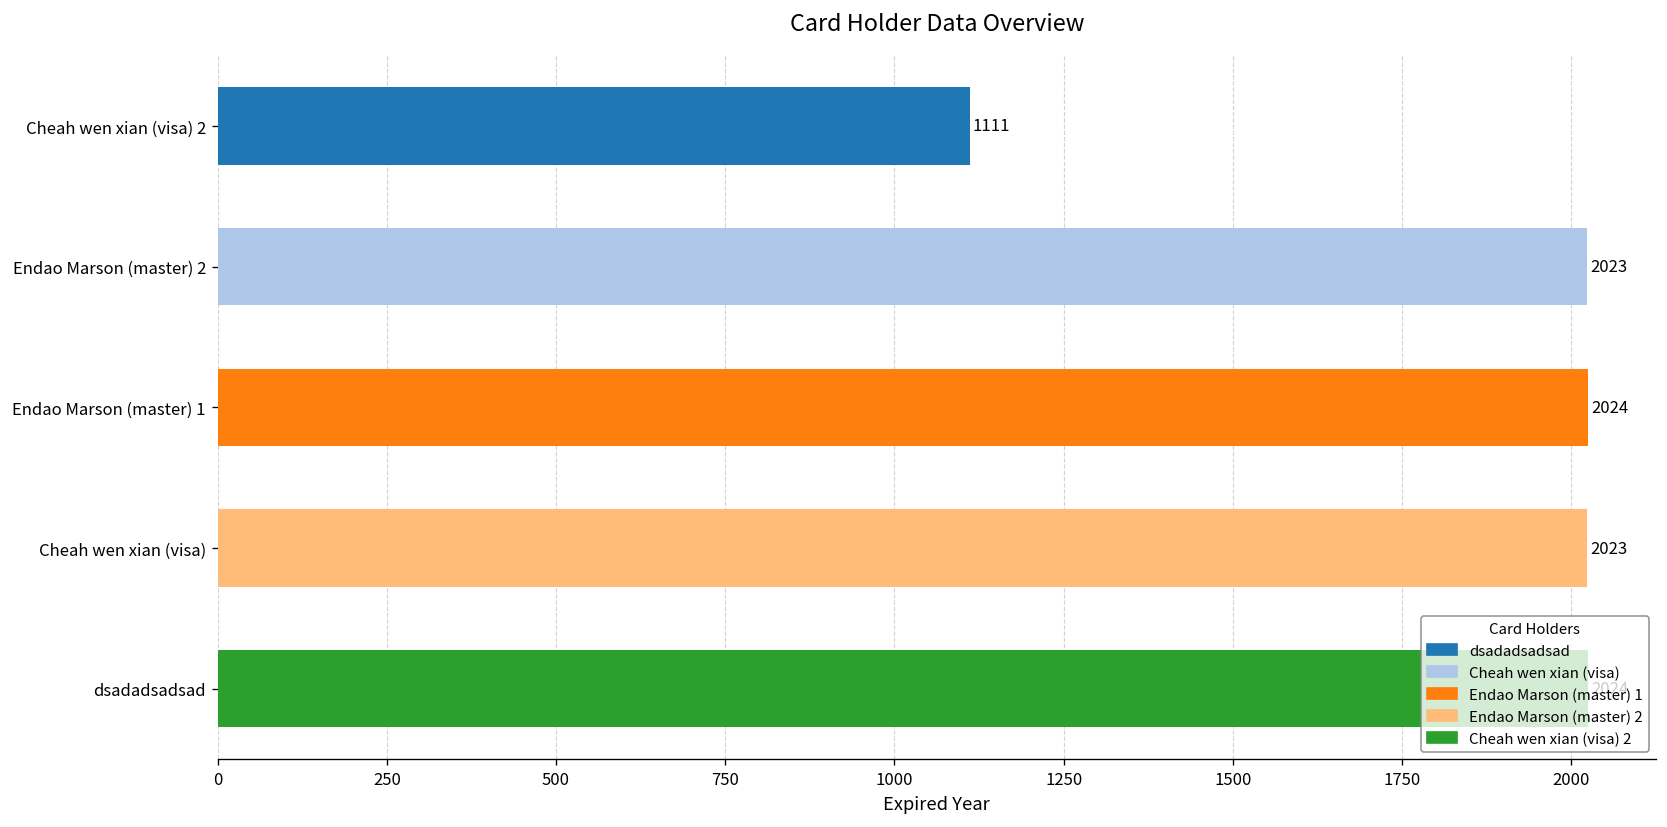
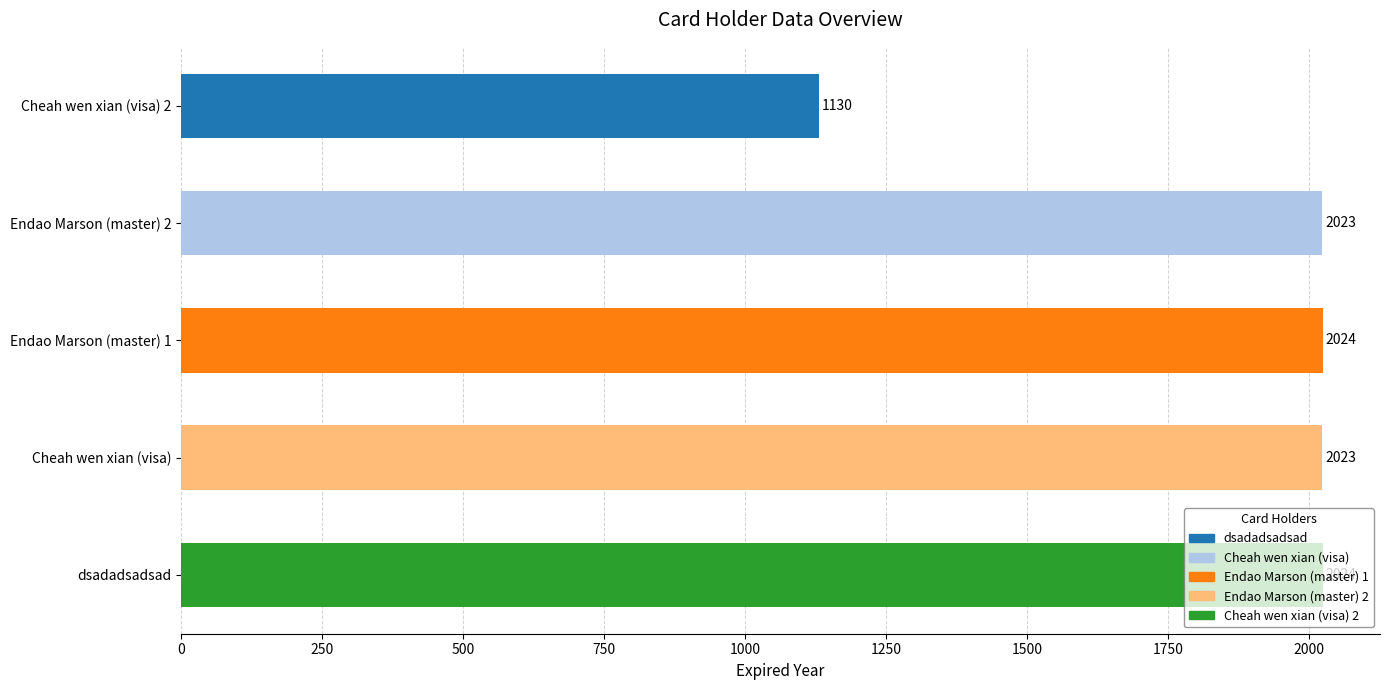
Cheah wen xian (visa) 2: 1111 -> 1130
